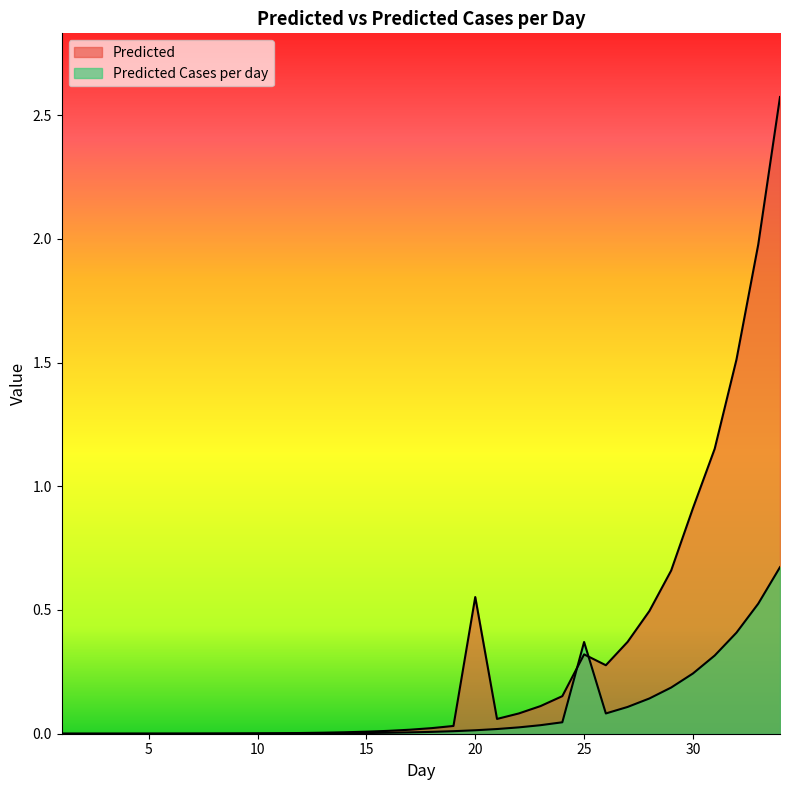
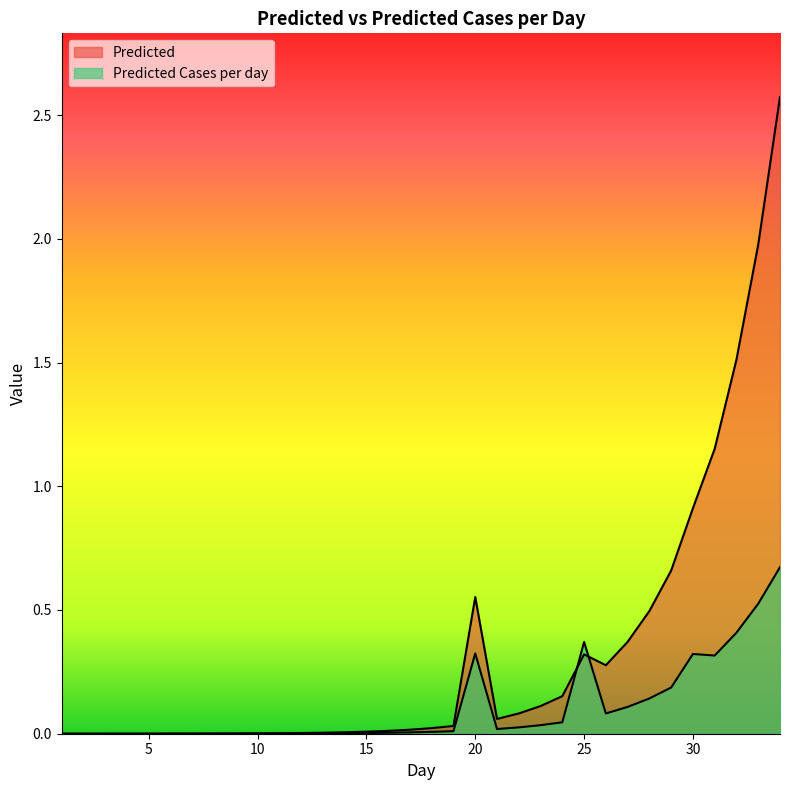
Predicted Cases per day, 20: 0.01 -> 0.32
Predicted Cases per day, 30: 0.24 -> 0.32
